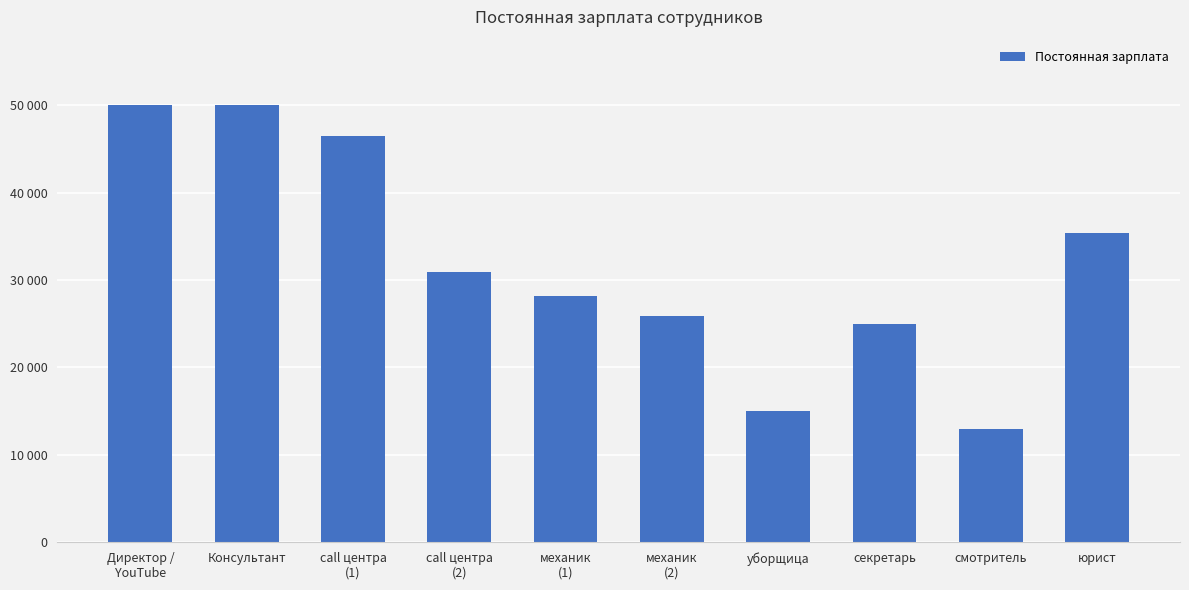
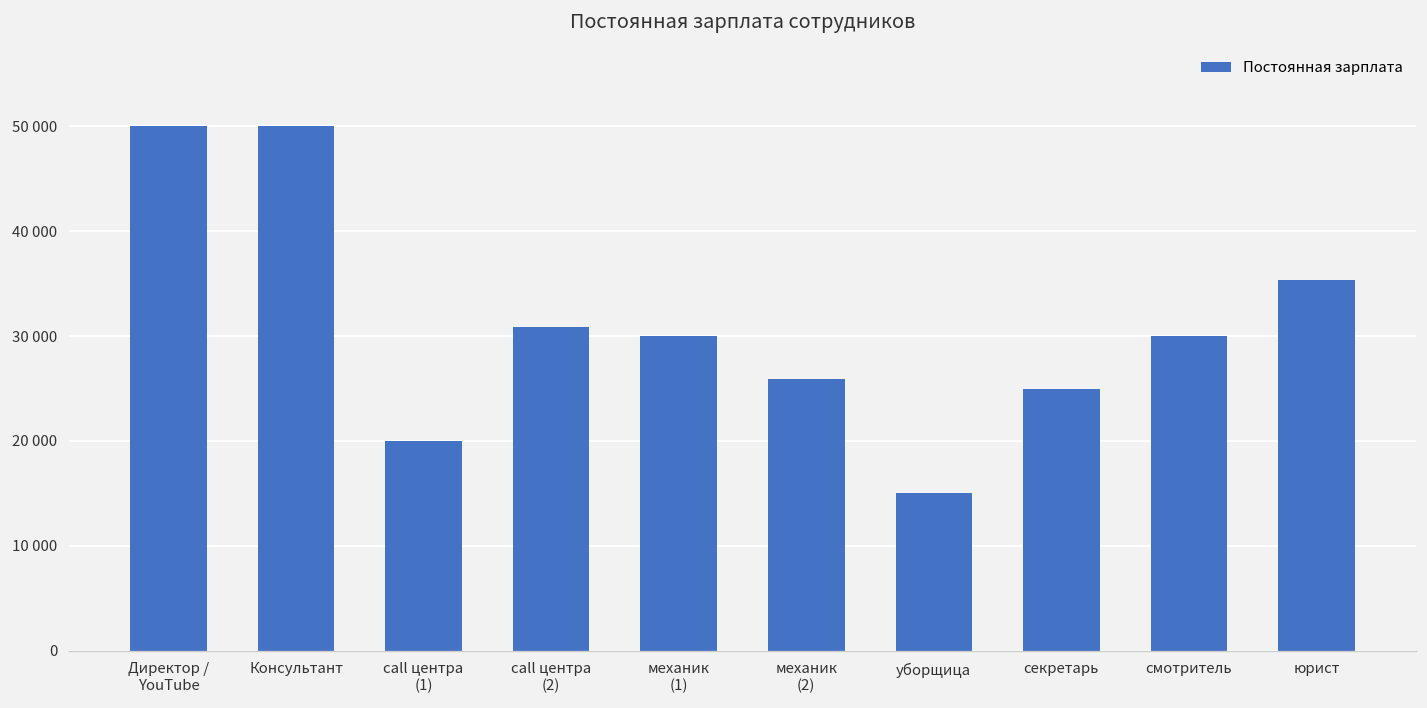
call центра (1): 46000 -> 20000
механик (1): 28000 -> 30000
смотритель: 13000 -> 30000
